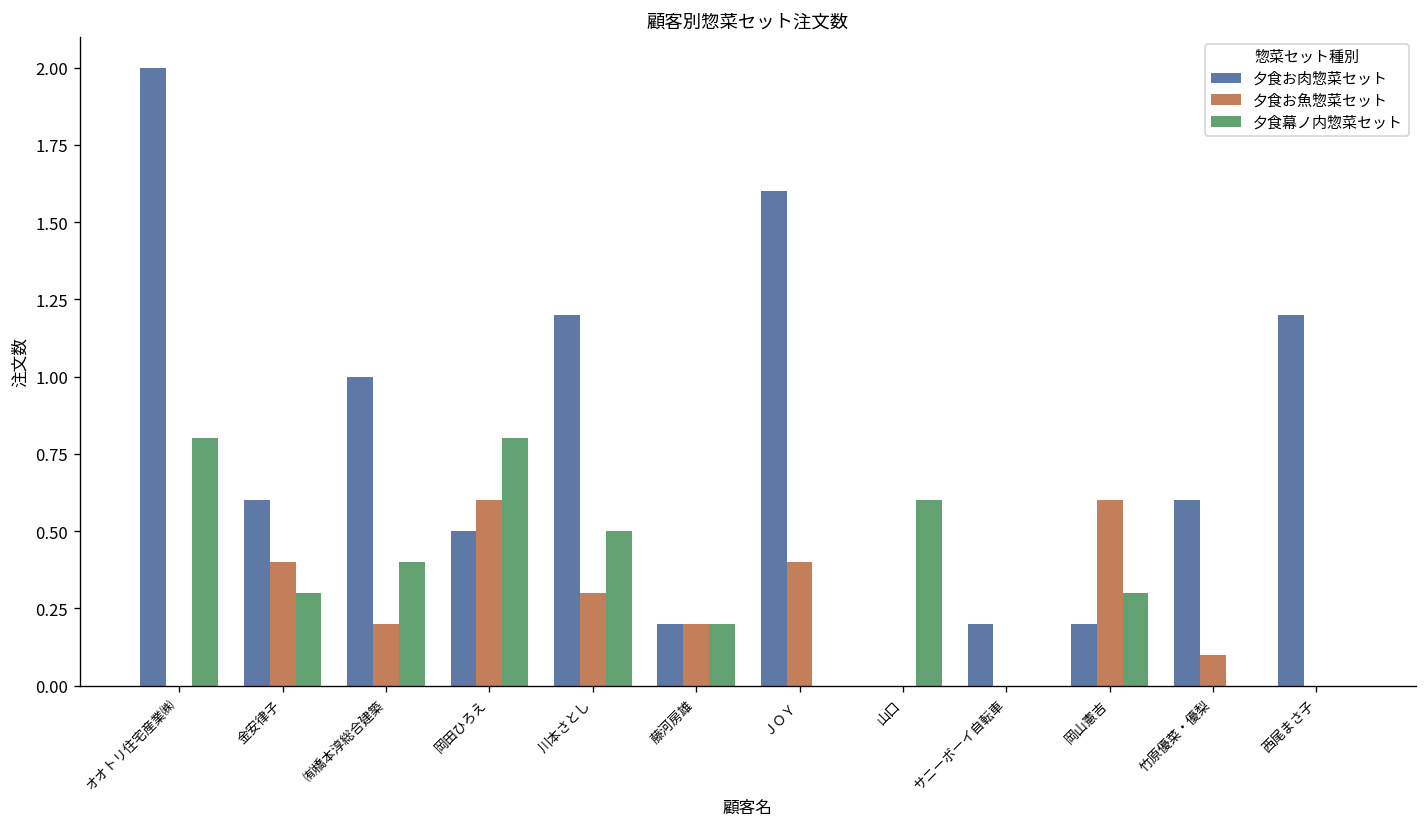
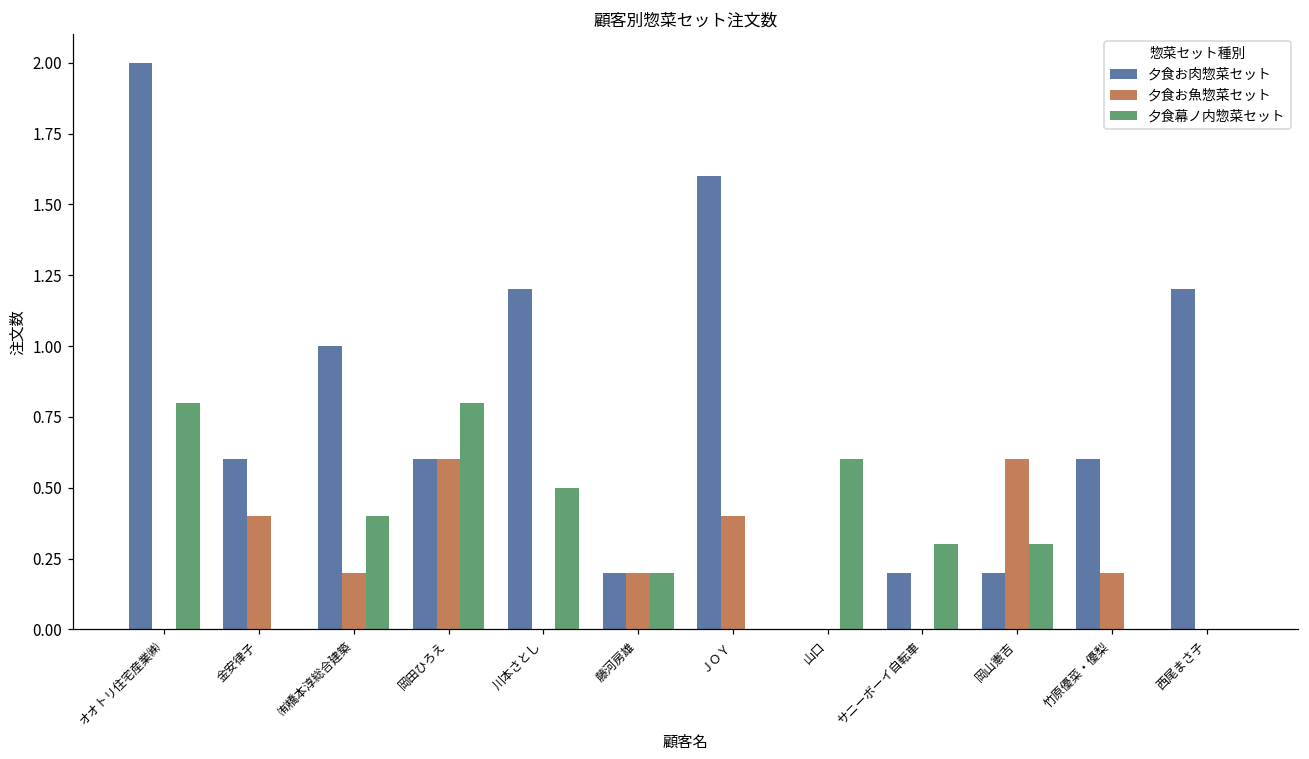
夕食幕ノ内惣菜セット, 金安律子: 0.3 -> 0.0
夕食お肉惣菜セット, 岡田ひろえ: 0.5 -> 0.6
夕食お魚惣菜セット, 川本さとし: 0.3 -> 0.0
夕食幕ノ内惣菜セット, サニーボーイ自転車: 0.0 -> 0.3
夕食お魚惣菜セット, 竹原優菜・優梨: 0.1 -> 0.2
